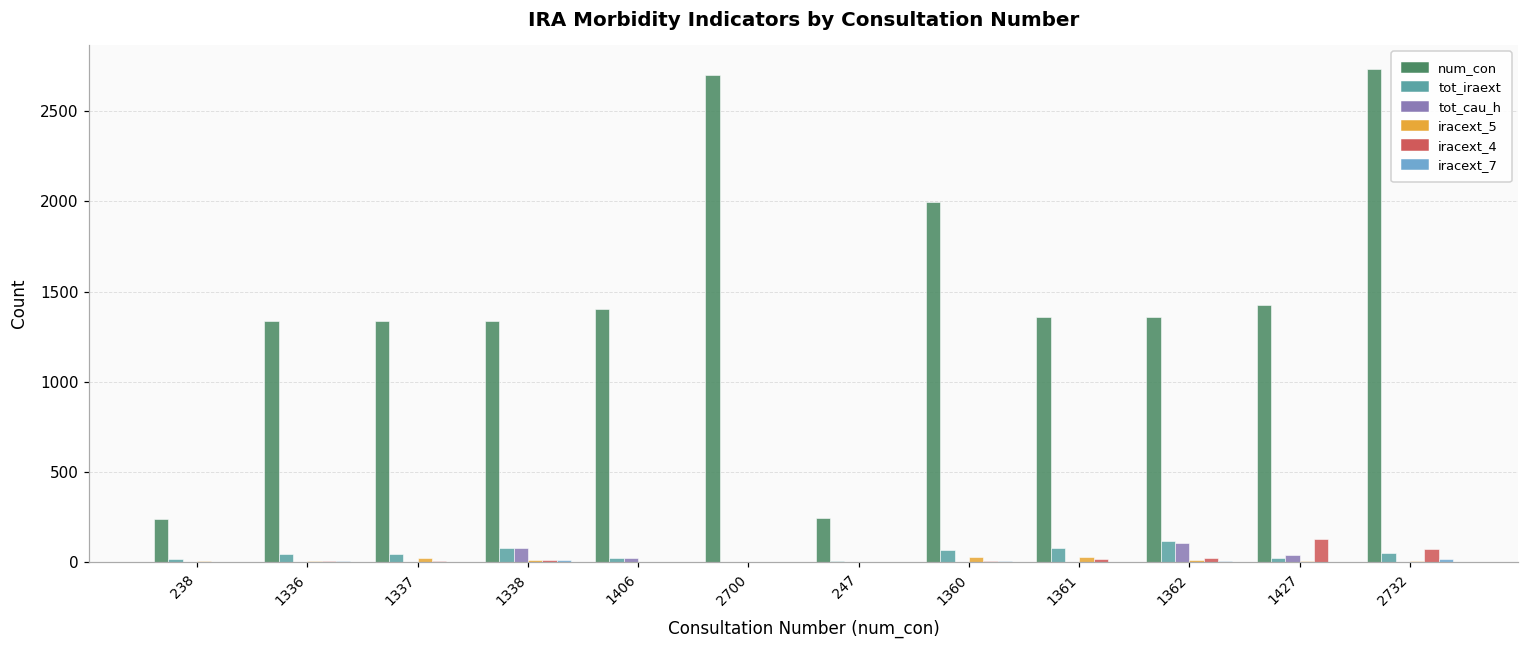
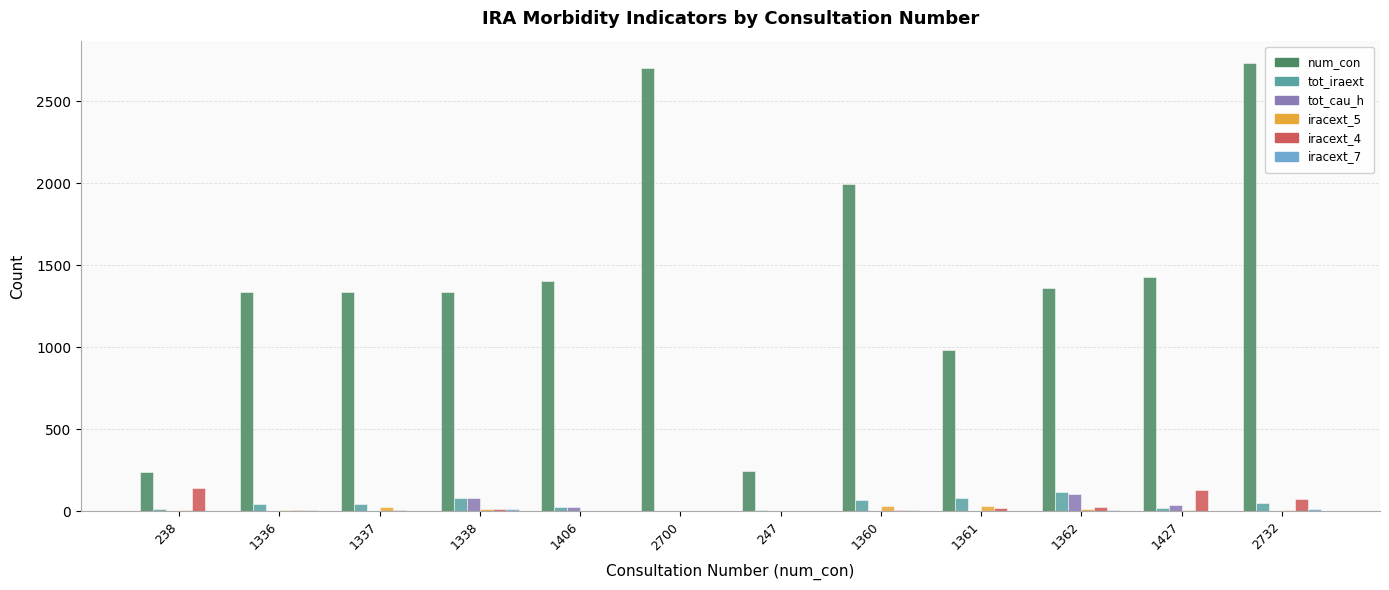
iracext_4, 238: 0 -> 140
num_con, 1361: 1360 -> 980
